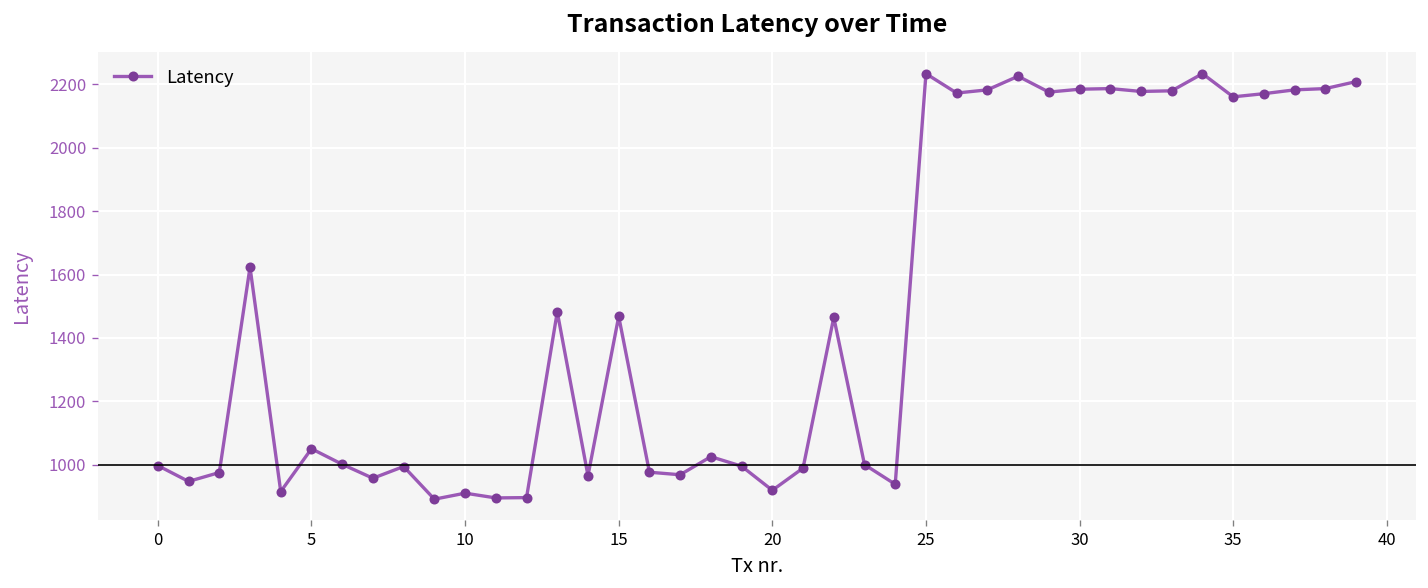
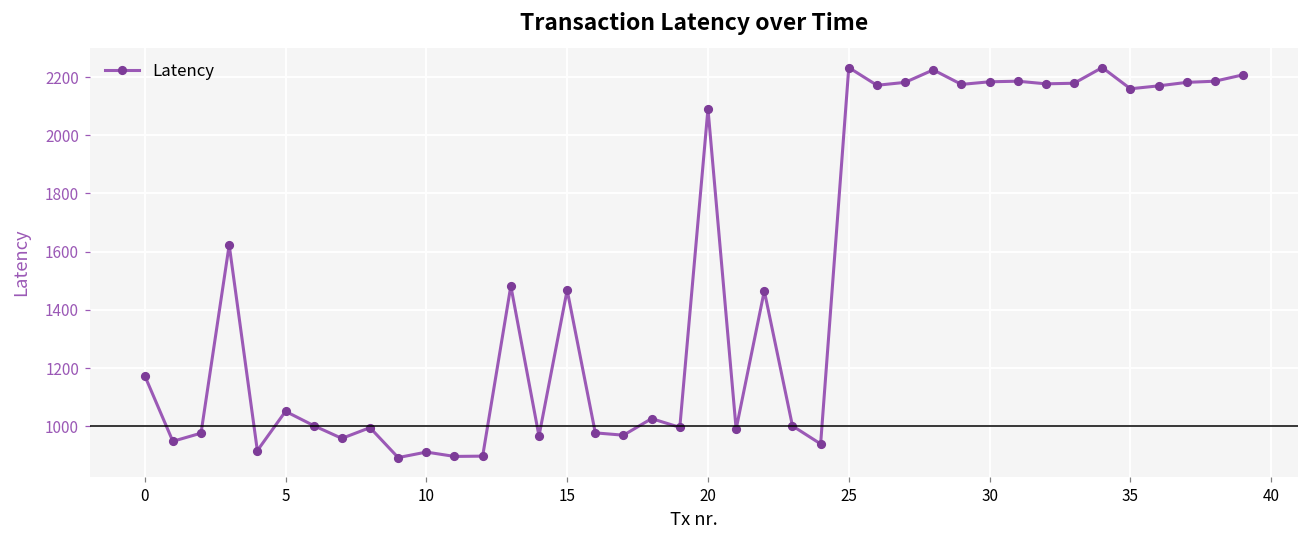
0: 1000 -> 1170
20: 920 -> 2090
